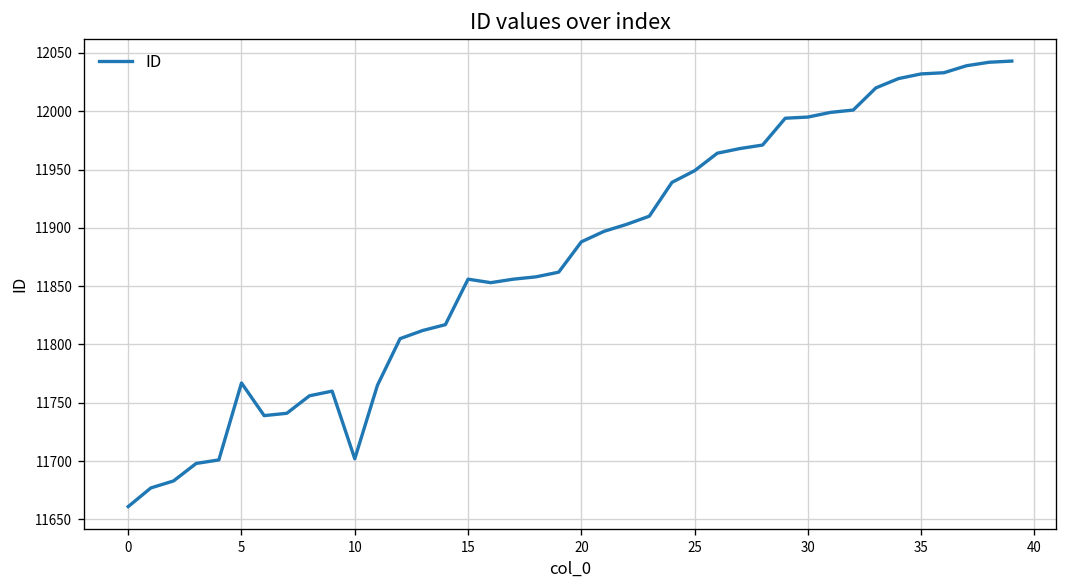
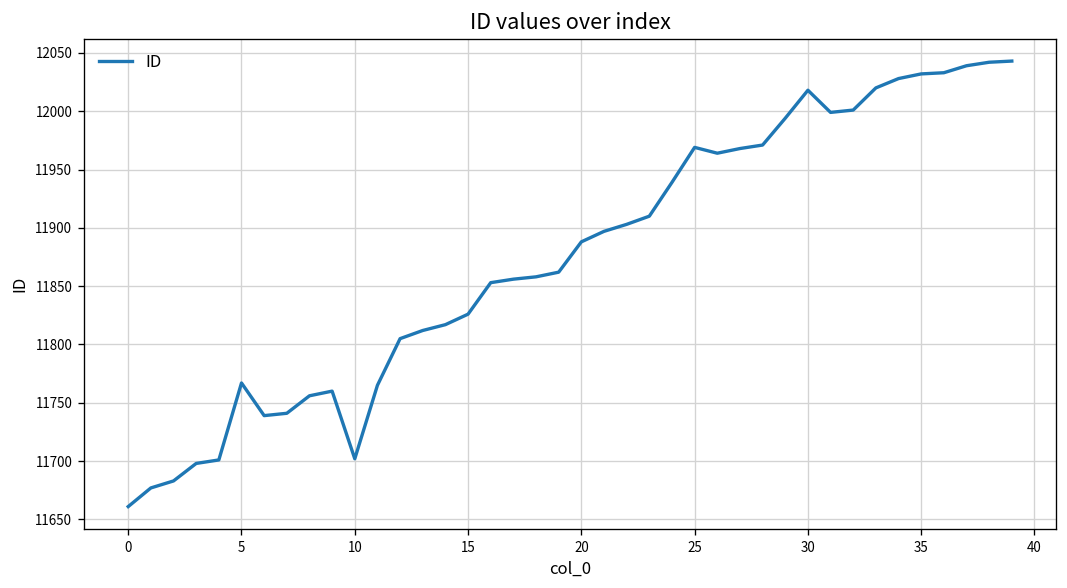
15: 11860 -> 11830
25: 11950 -> 11970
30: 12000 -> 12020
